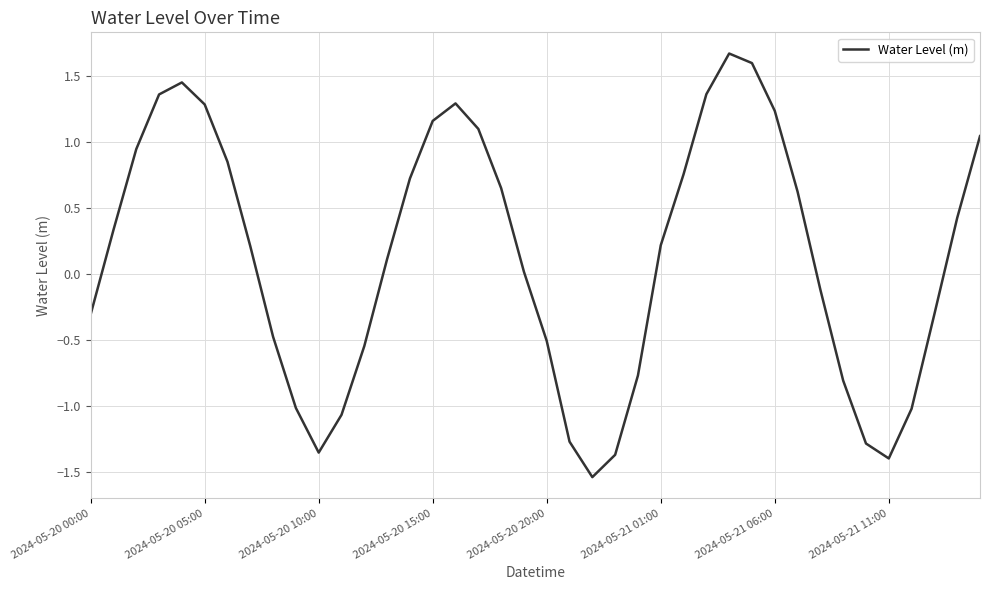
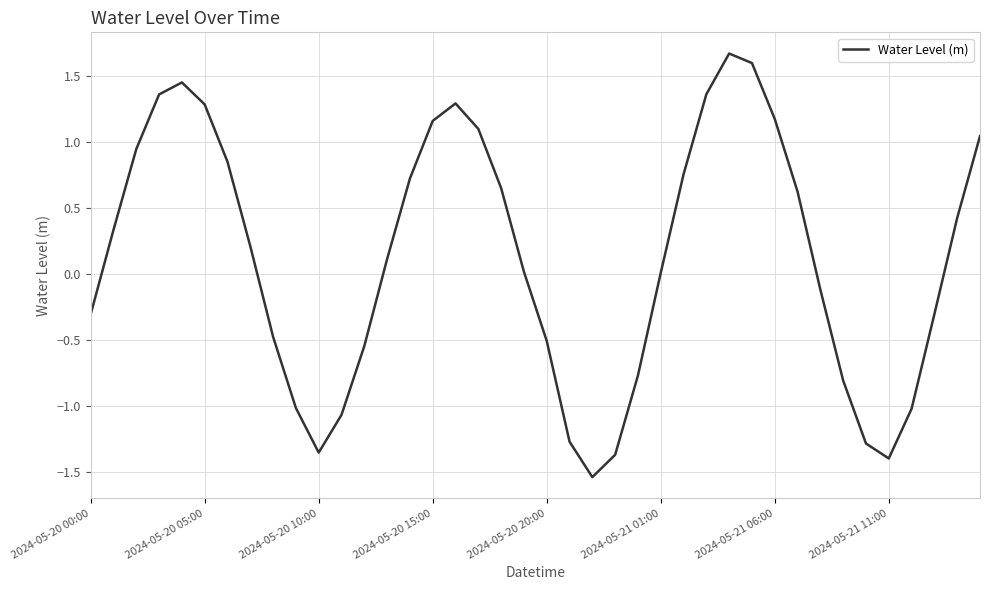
2024-05-21 01:00: 0.22 -> 0.01
2024-05-21 06:00: 1.24 -> 1.17
